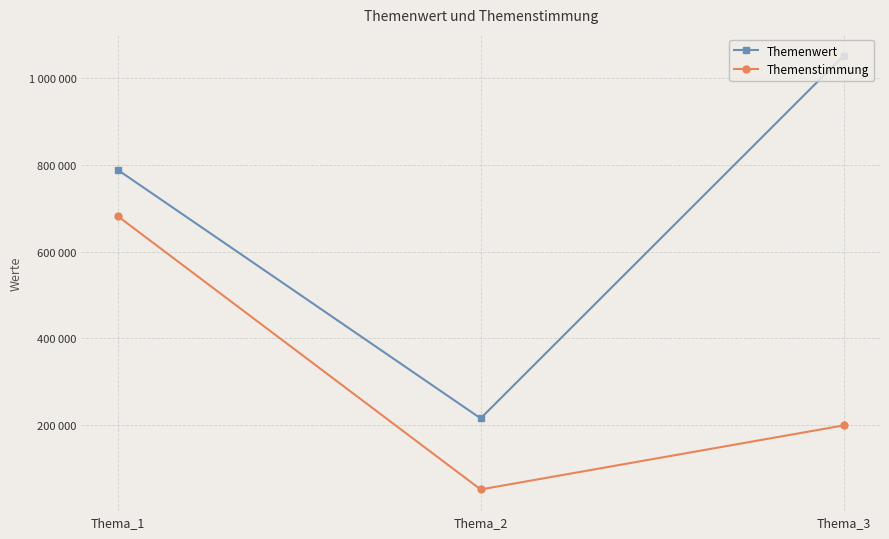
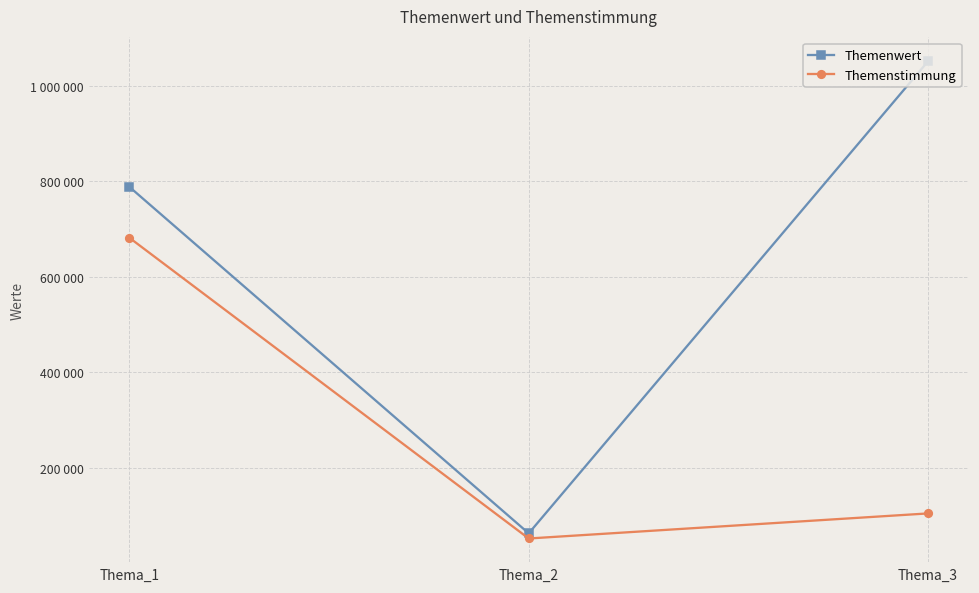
Themenwert, Thema_2: 220000 -> 60000
Themenstimmung, Thema_3: 200000 -> 100000
